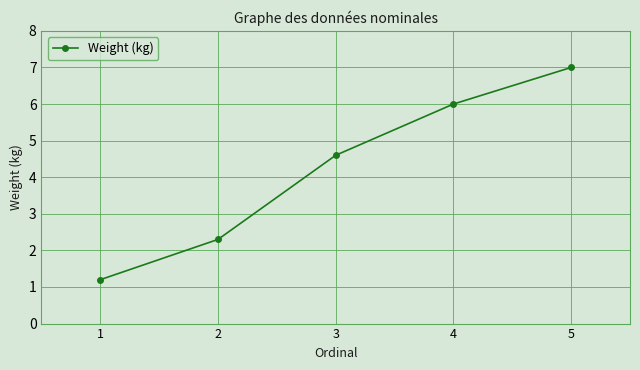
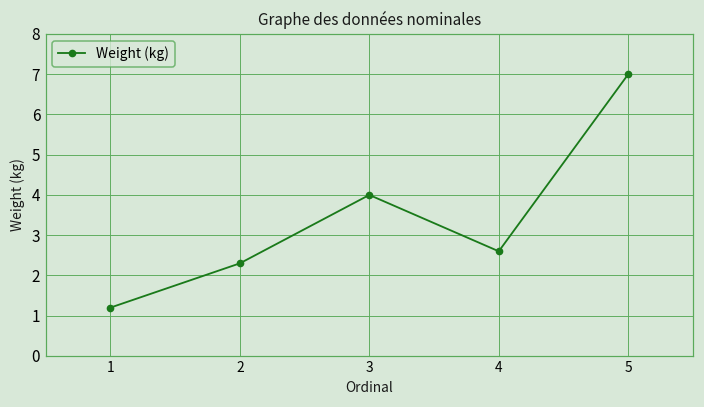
3: 4.6 -> 4.0
4: 6.0 -> 2.6
